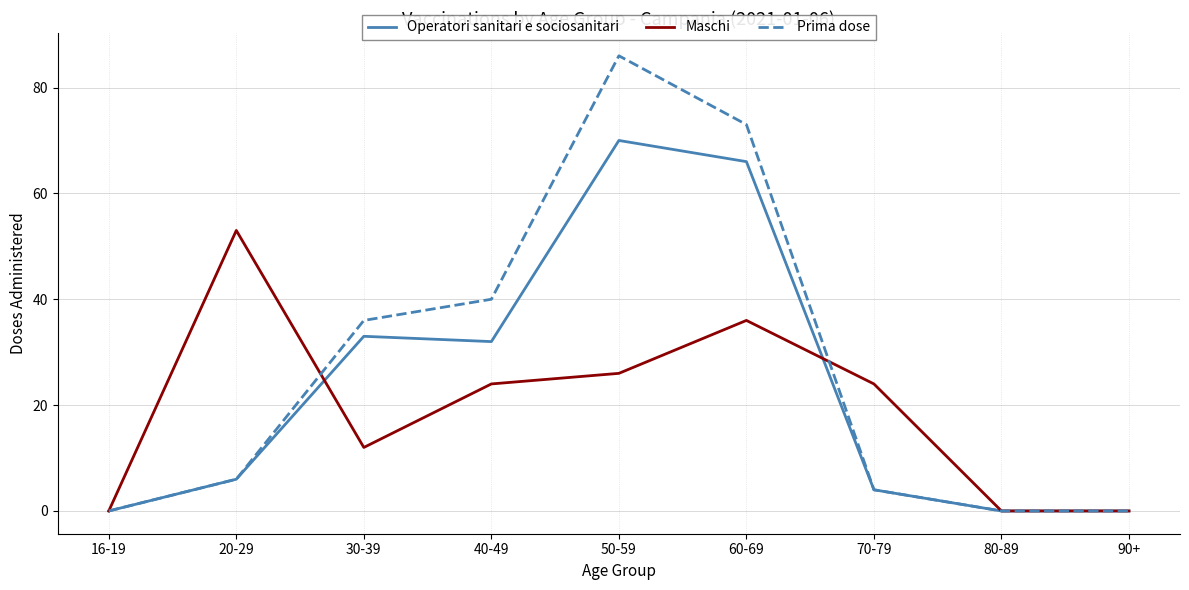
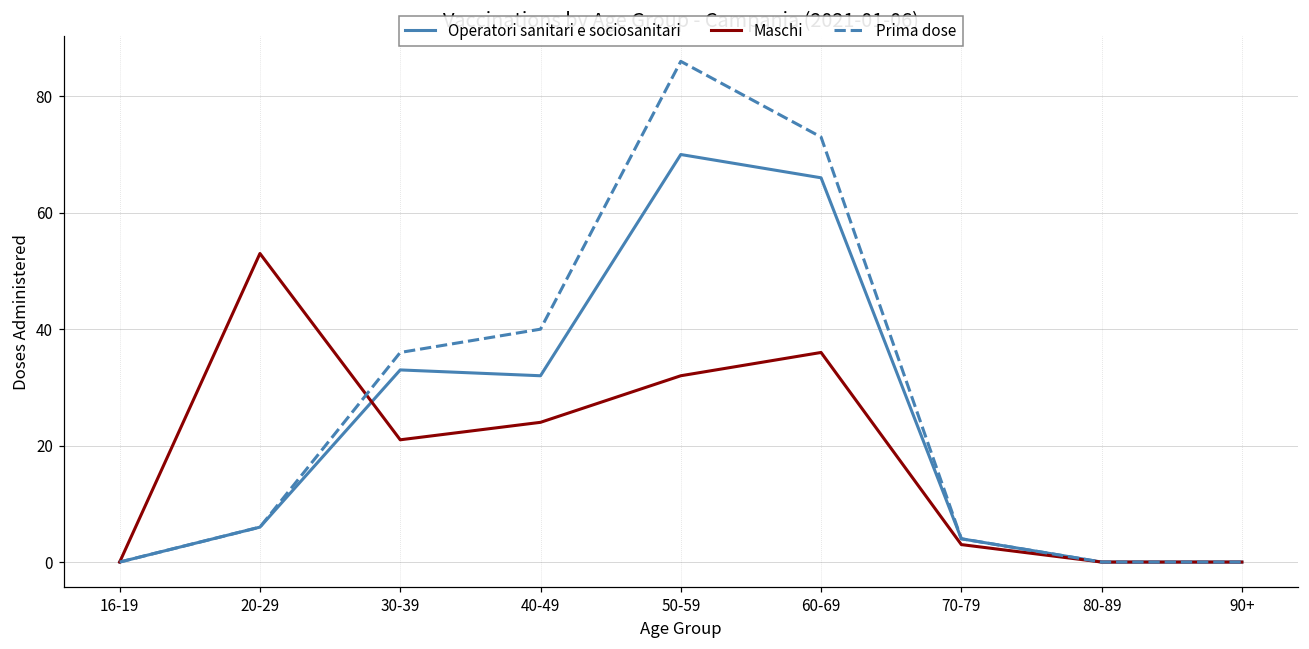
Maschi, 30-39: 12 -> 21
Maschi, 50-59: 26 -> 32
Maschi, 70-79: 24 -> 3
